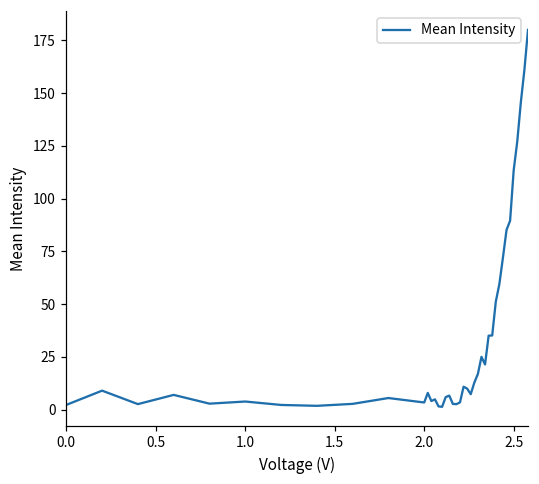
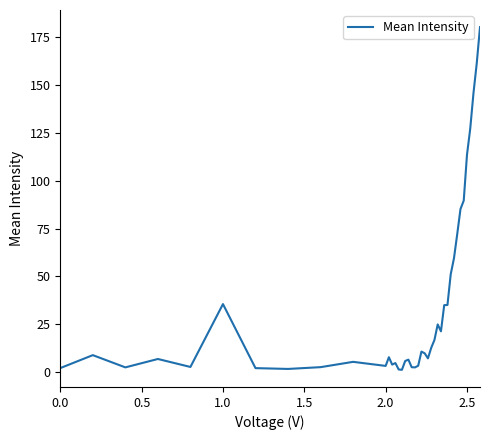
1.0: 4 -> 36
